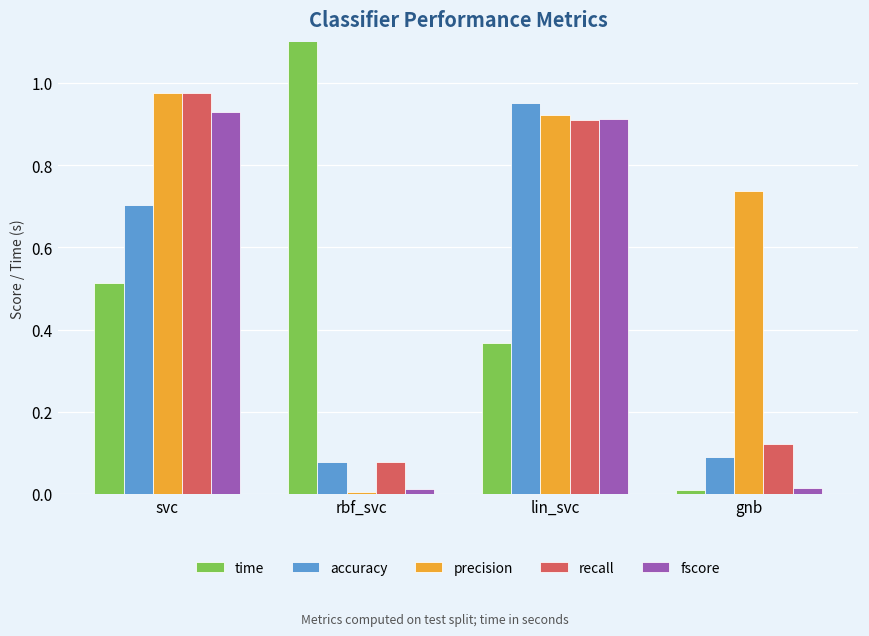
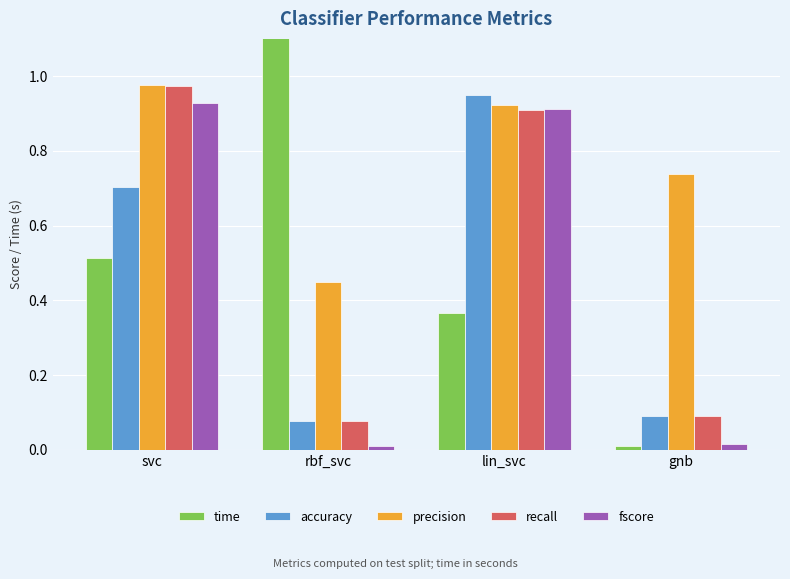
precision, rbf_svc: 0.01 -> 0.45
recall, gnb: 0.12 -> 0.09
